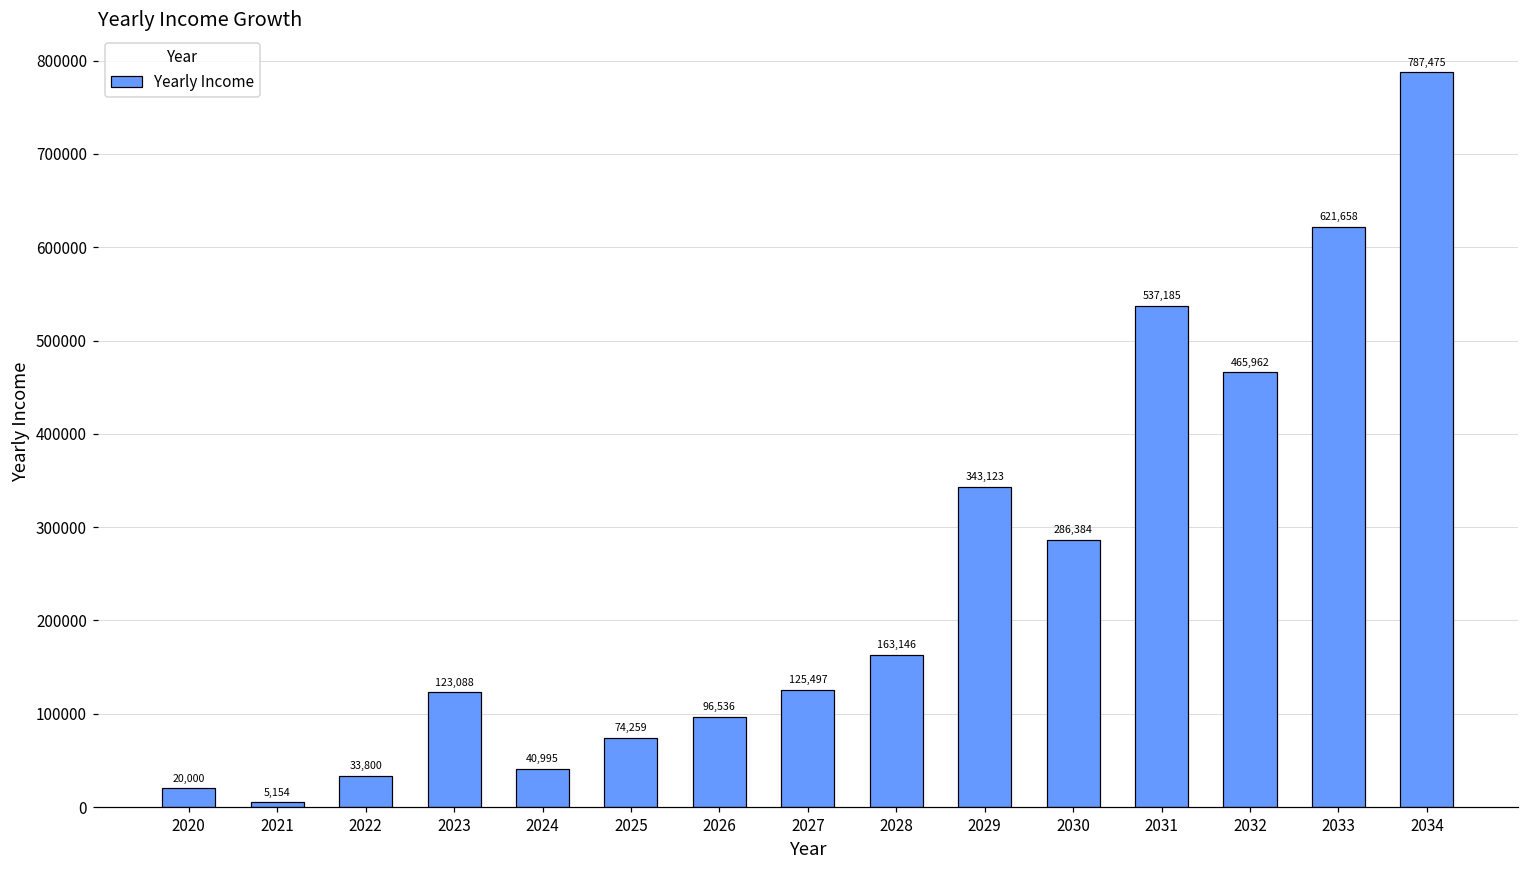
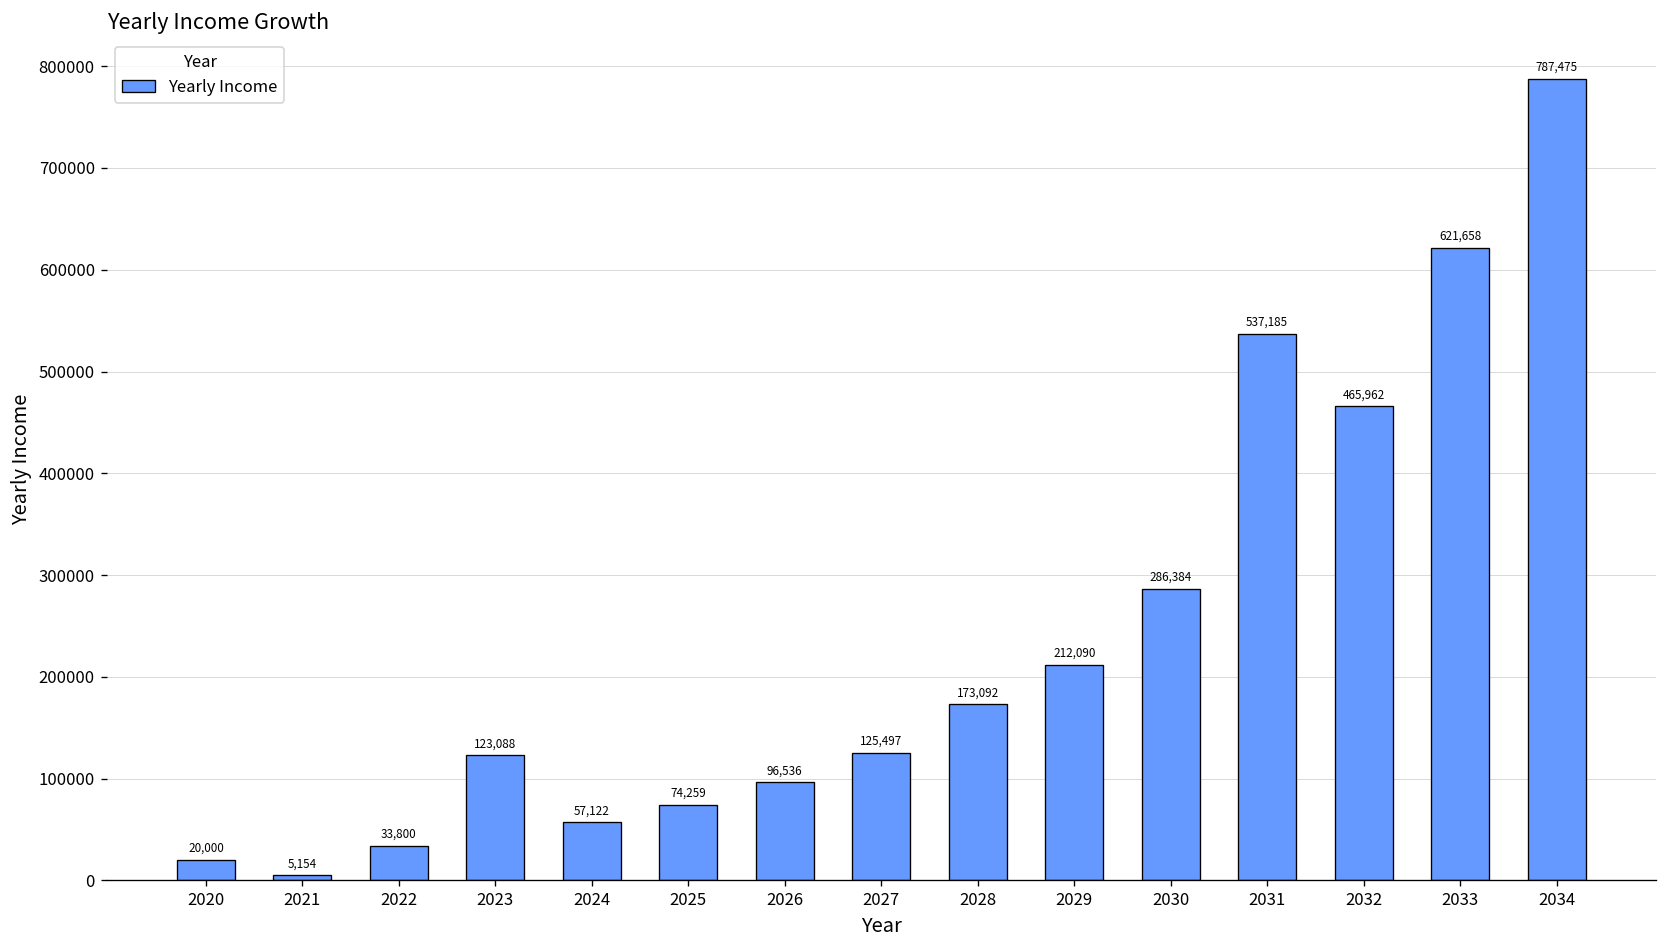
2024: 40,995 -> 57,122
2028: 163,146 -> 173,092
2029: 343,123 -> 212,090
